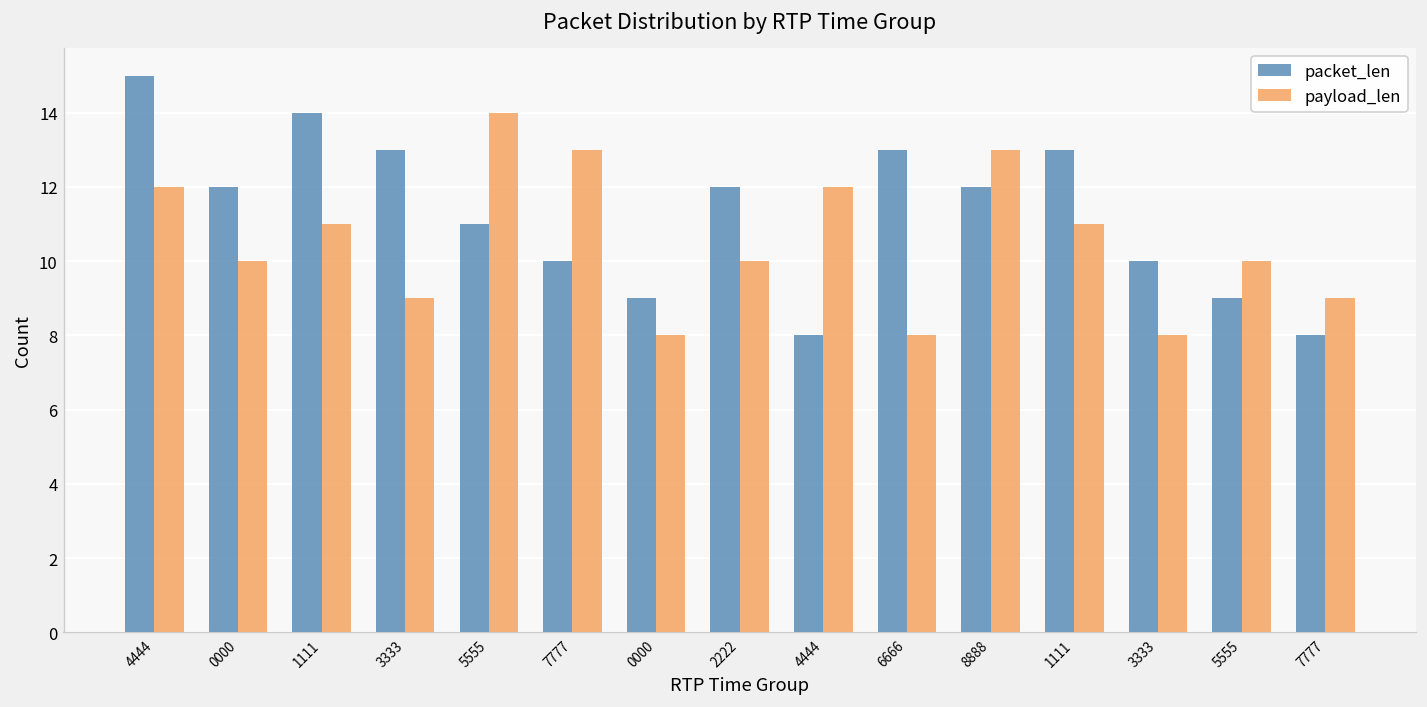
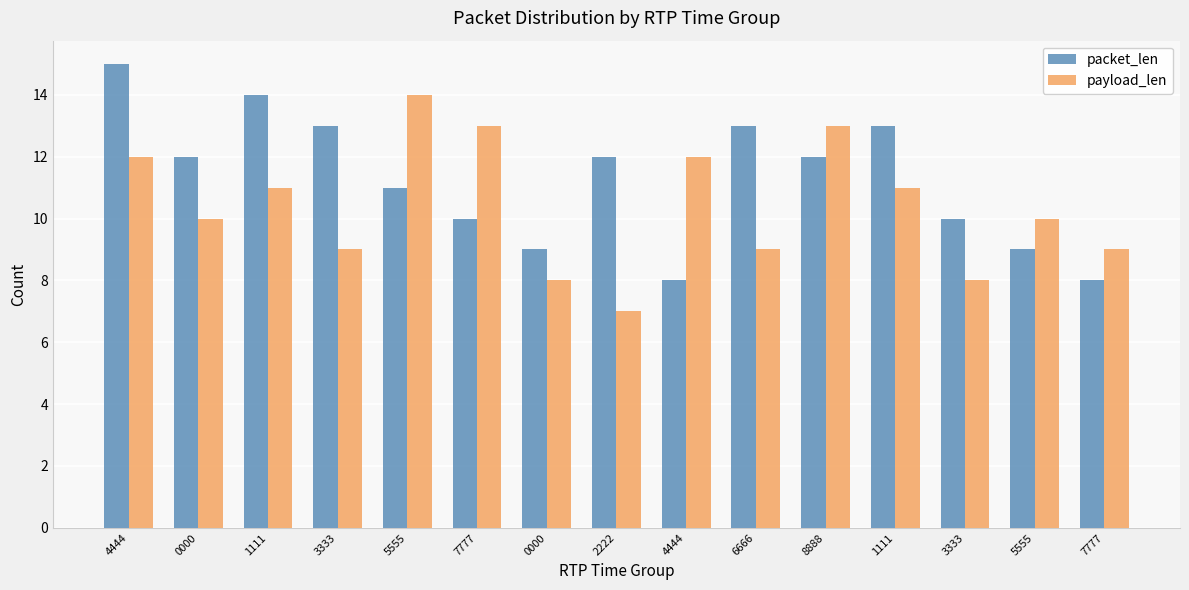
payload_len, 2222: 10 -> 7
payload_len, 6666: 8 -> 9
